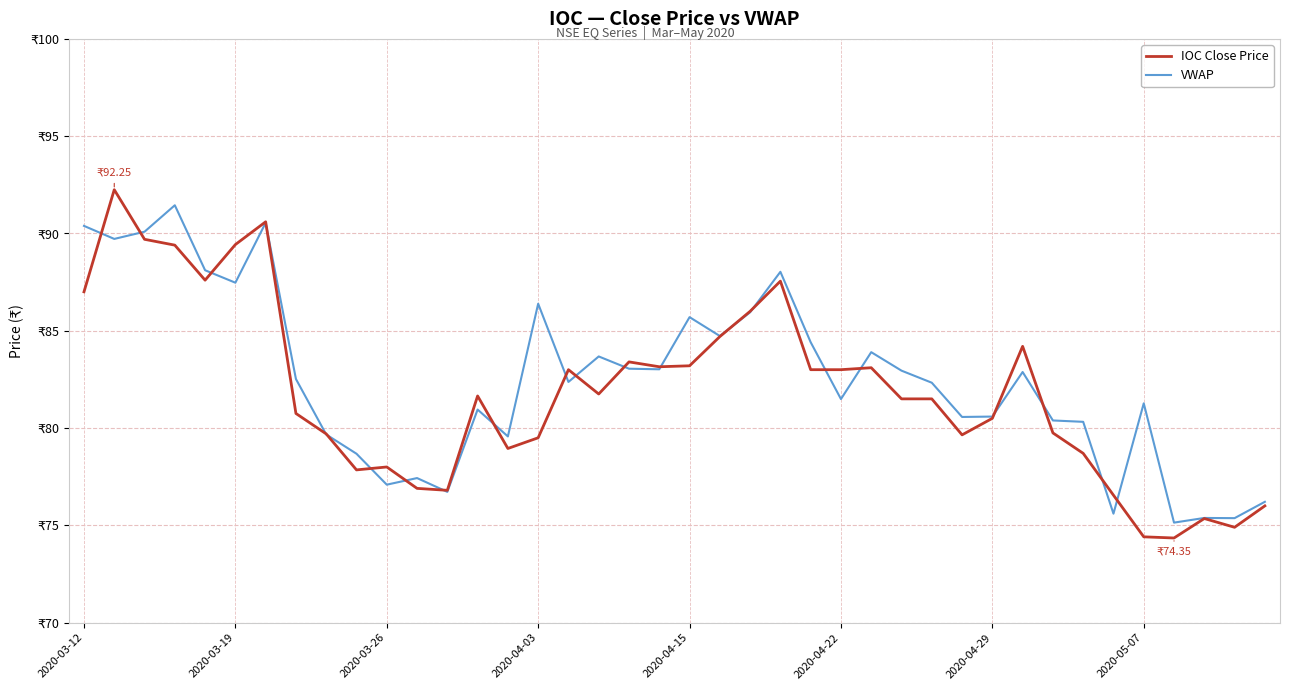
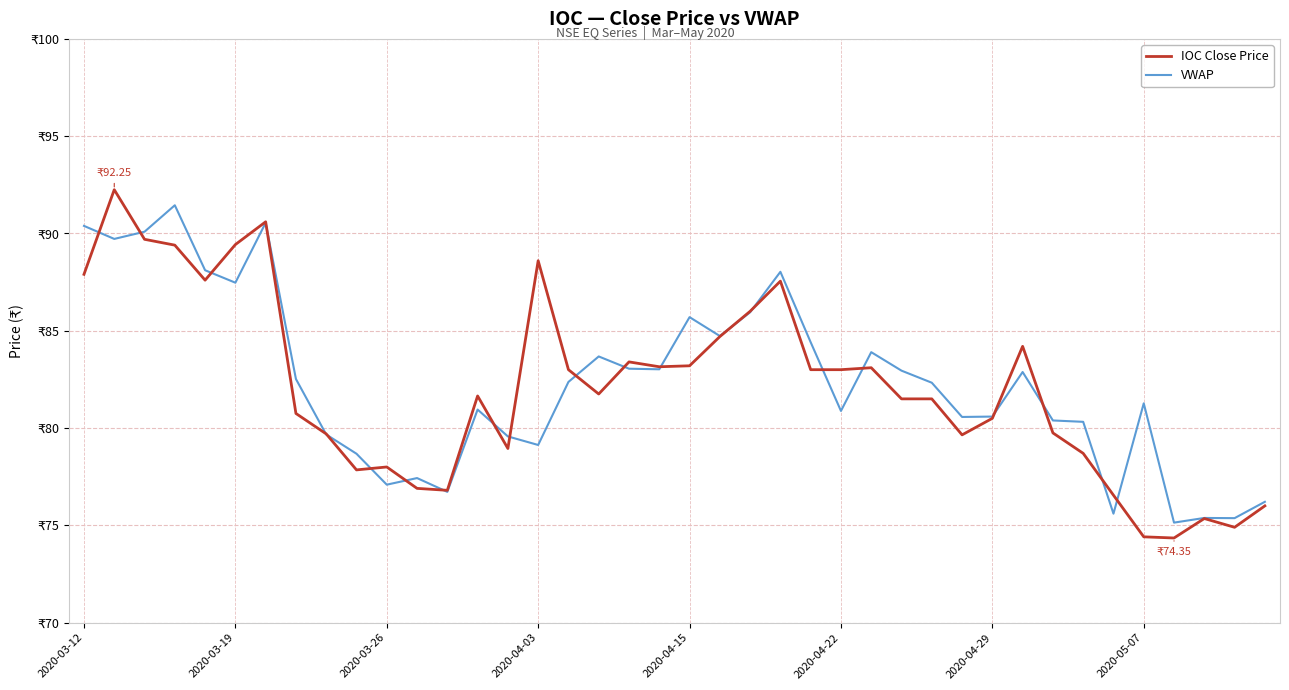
IOC Close Price, 2020-03-12: ₹87.0 -> ₹87.9
IOC Close Price, 2020-04-03: ₹79.5 -> ₹88.6
VWAP, 2020-04-03: ₹86.4 -> ₹79.1
VWAP, 2020-04-22: ₹81.5 -> ₹80.9
